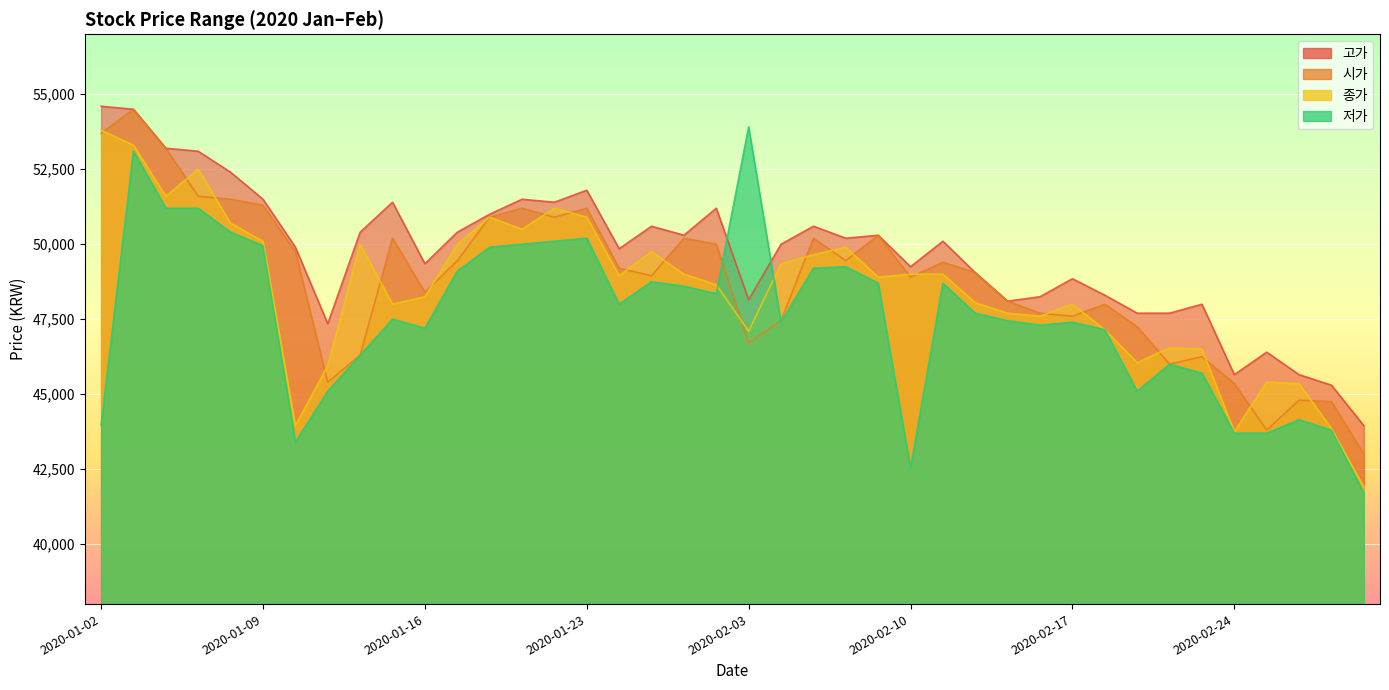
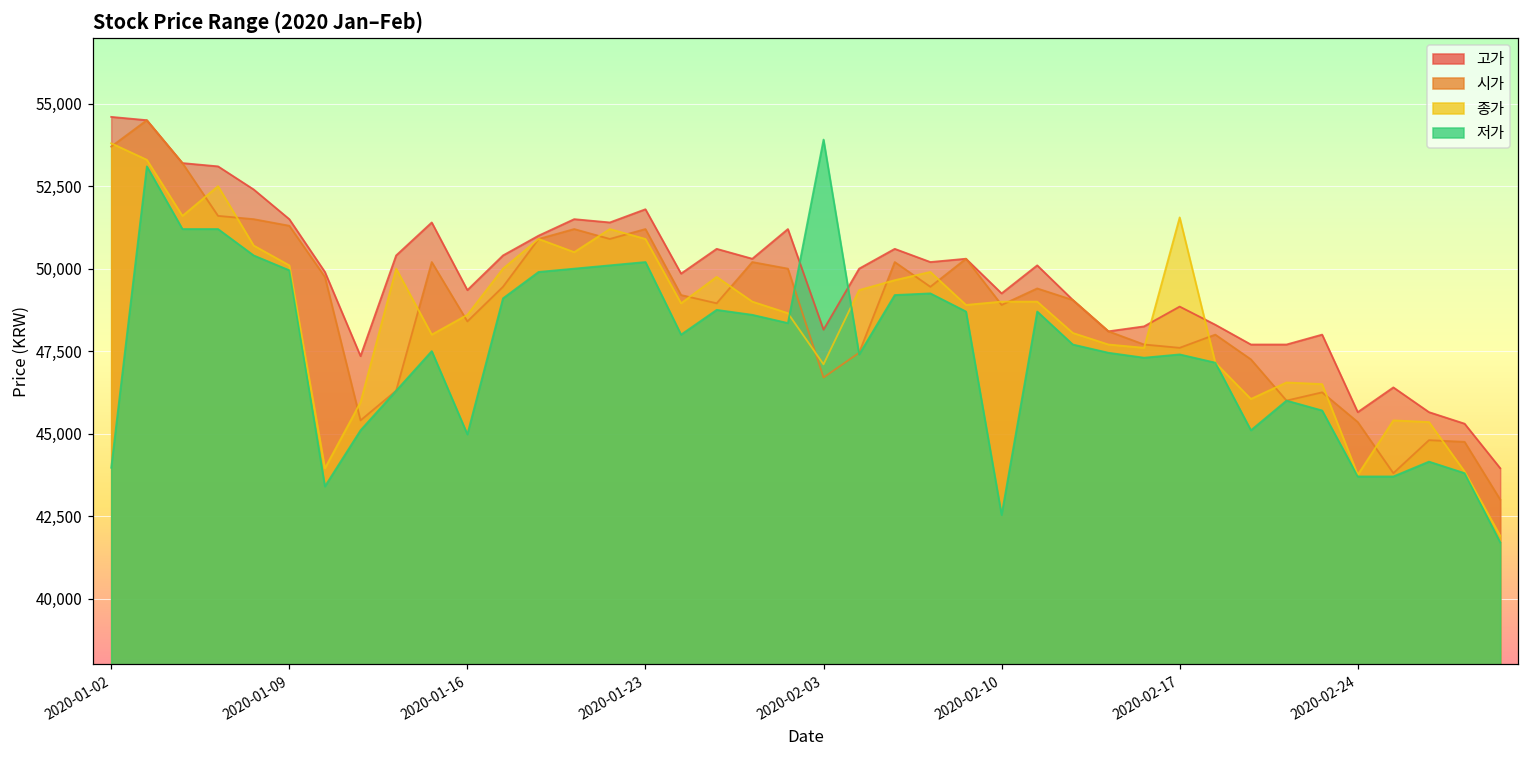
종가, 2020-01-16: 48,200 -> 48,600
저가, 2020-01-16: 47,200 -> 45,000
종가, 2020-02-17: 48,000 -> 51,600
